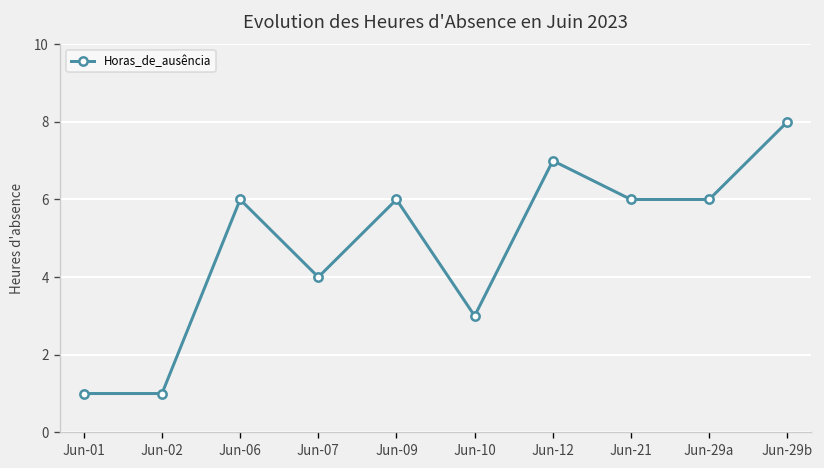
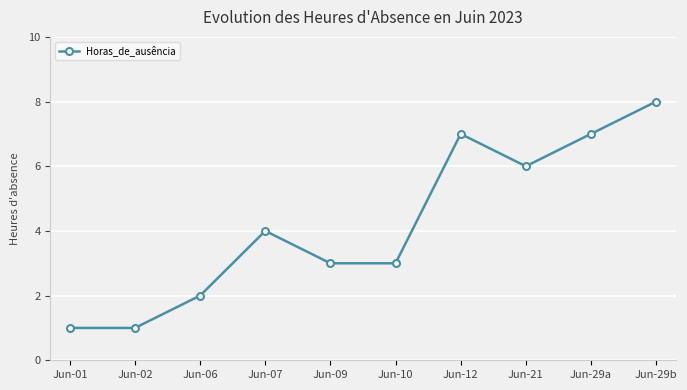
Jun-06: 6 -> 2
Jun-09: 6 -> 3
Jun-29a: 6 -> 7
